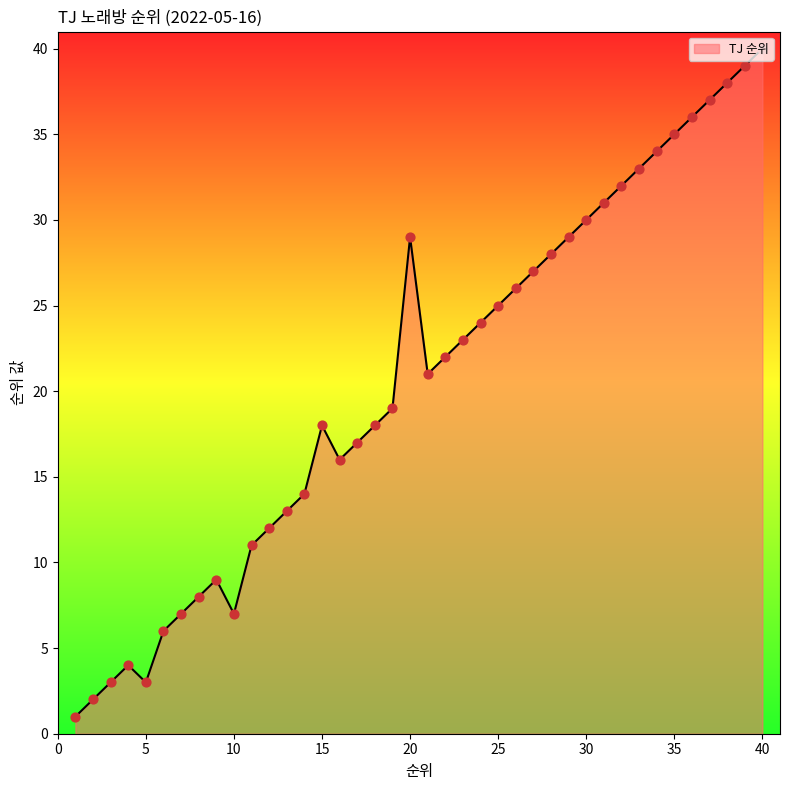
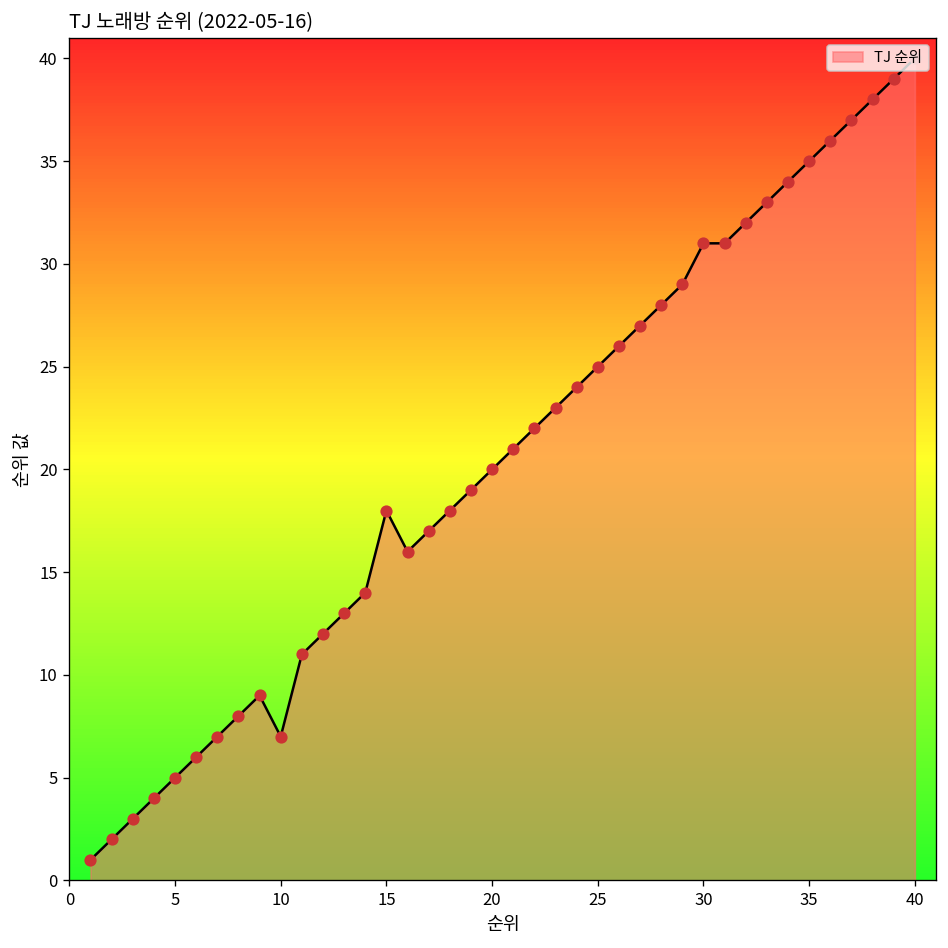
5: 3 -> 5
20: 29 -> 20
30: 30 -> 31
